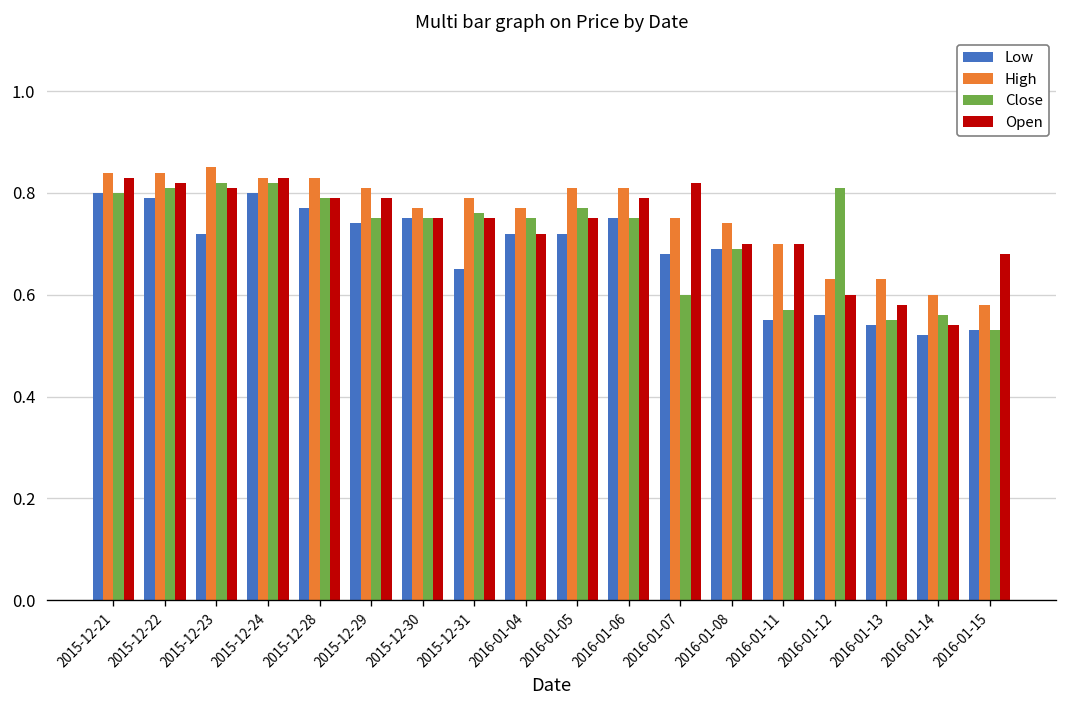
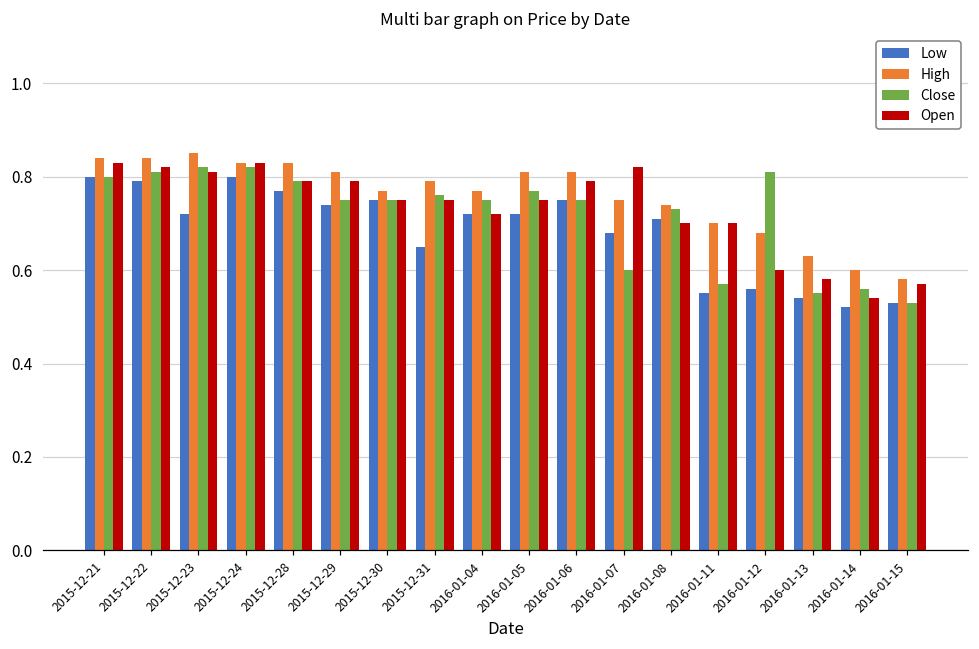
Low, 2016-01-08: 0.69 -> 0.71
Close, 2016-01-08: 0.69 -> 0.73
High, 2016-01-12: 0.63 -> 0.68
Open, 2016-01-15: 0.68 -> 0.57
